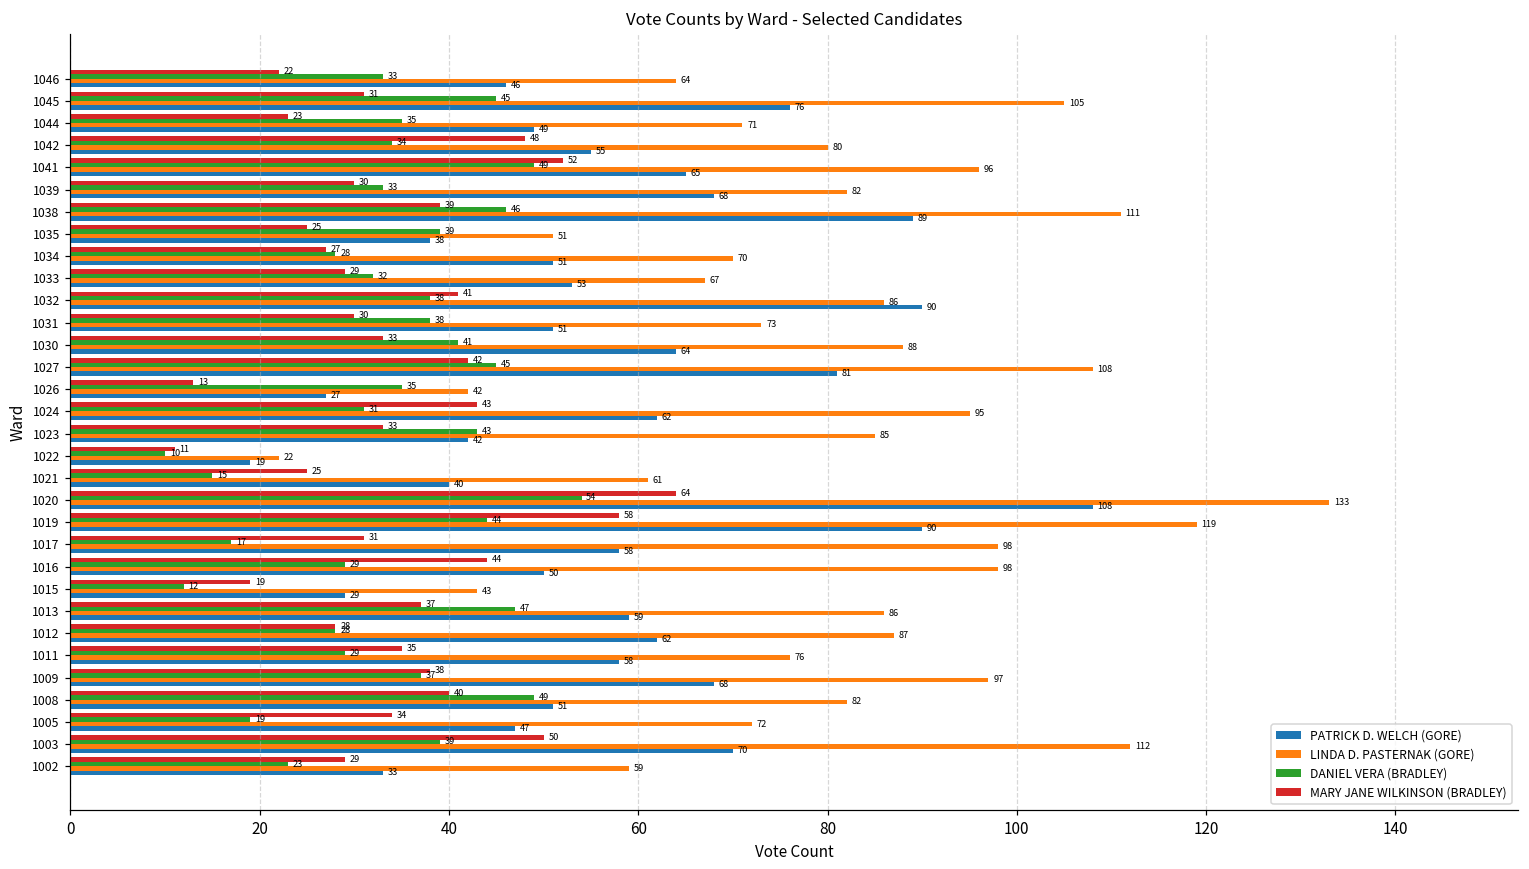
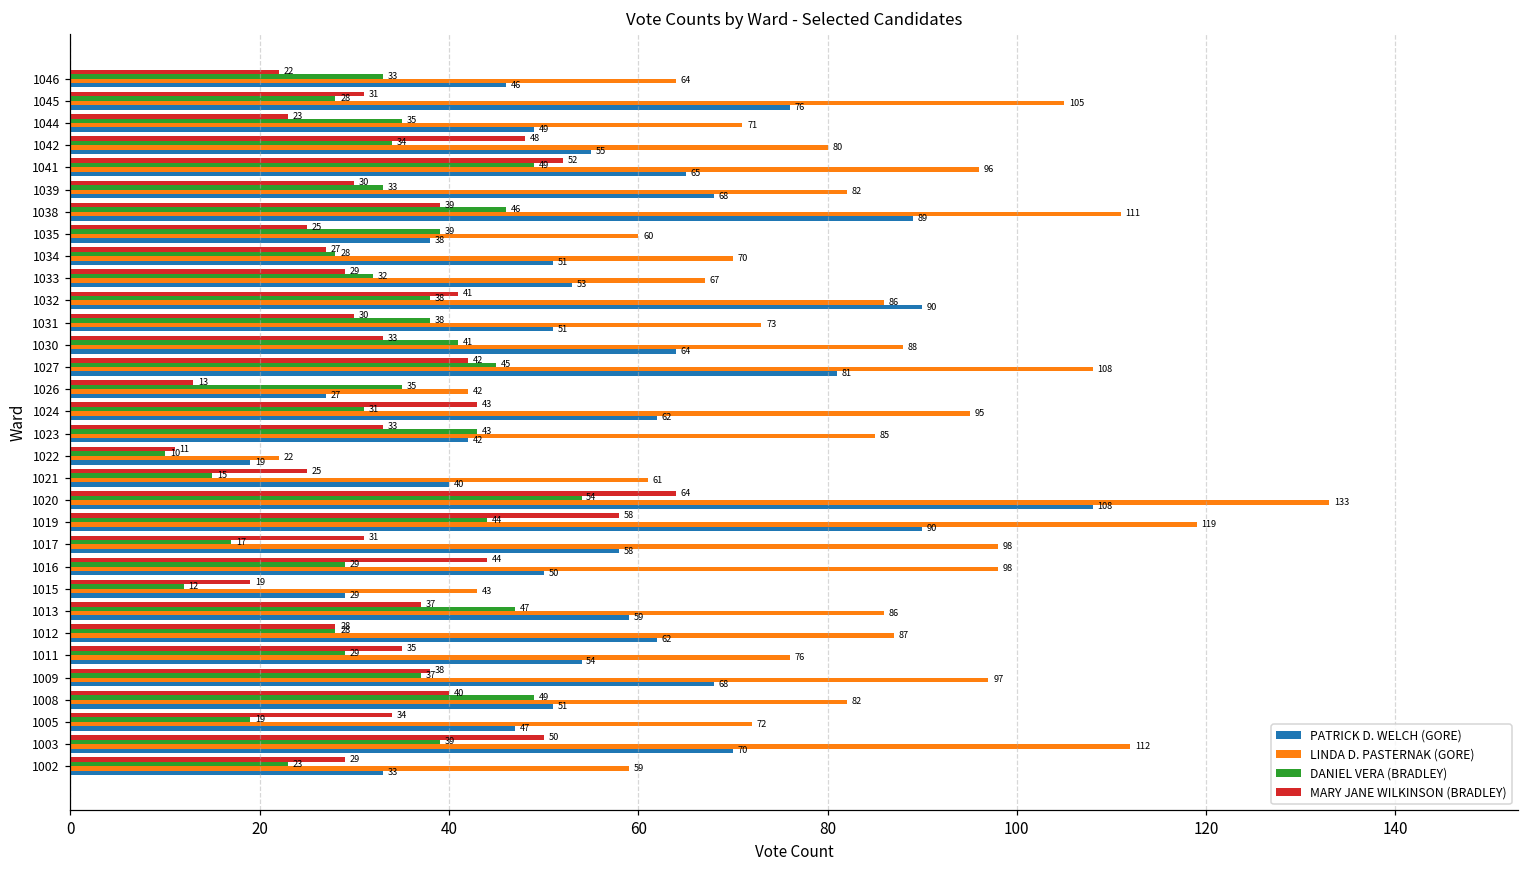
DANIEL VERA (BRADLEY), 1045: 45 -> 28
LINDA D. PASTERNAK (GORE), 1035: 51 -> 60
PATRICK D. WELCH (GORE), 1011: 58 -> 54
